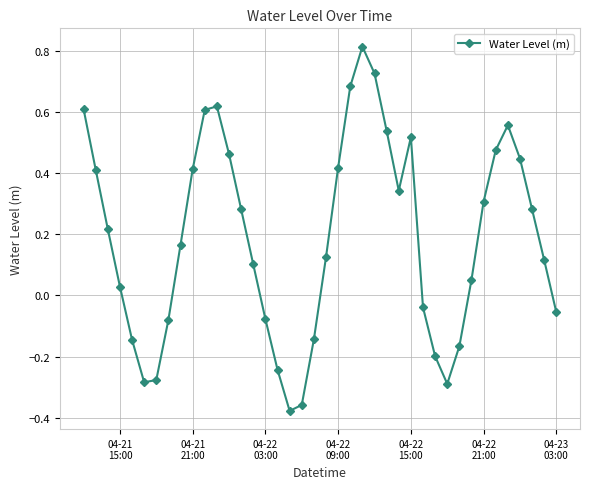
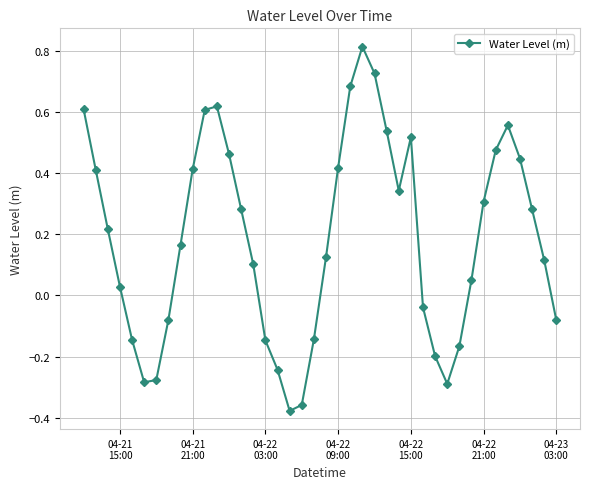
04-22 03:00: -0.08 -> -0.15
04-23 03:00: -0.06 -> -0.08
